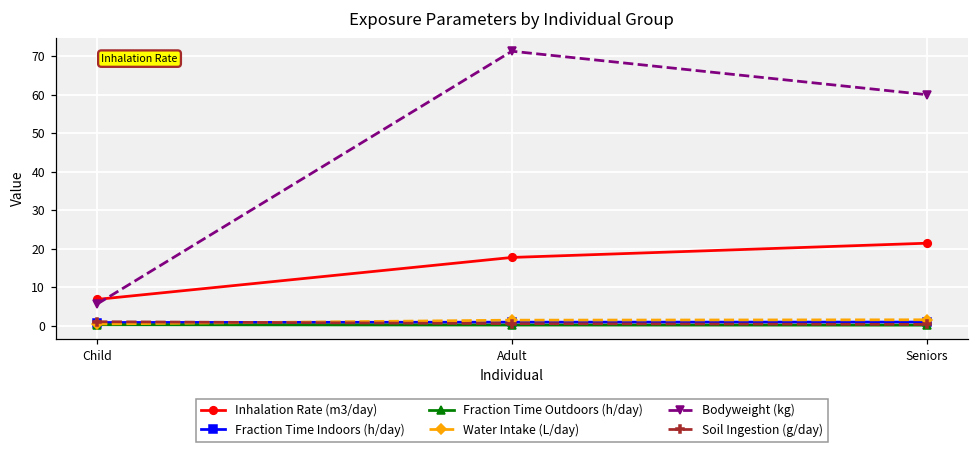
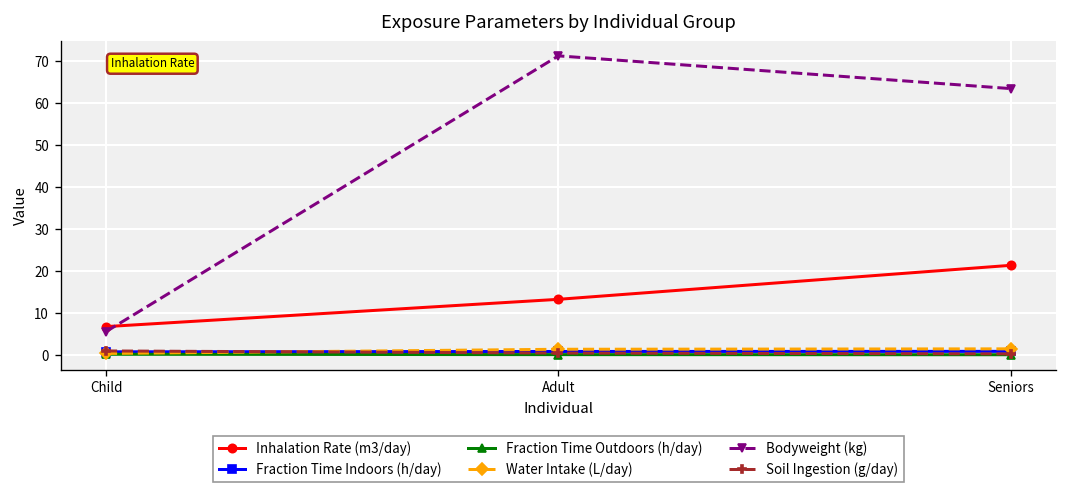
Inhalation Rate (m3/day), Adult: 18 -> 13
Bodyweight (kg), Seniors: 60 -> 64
